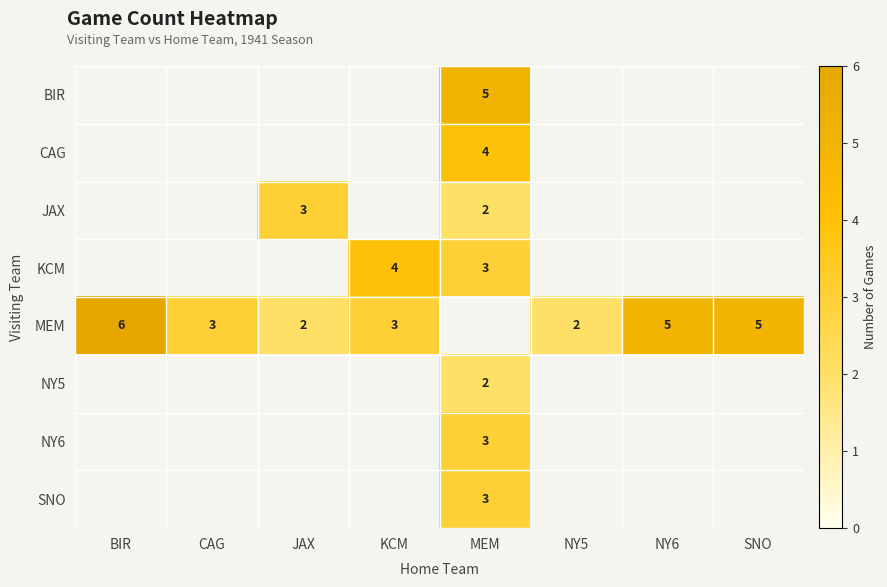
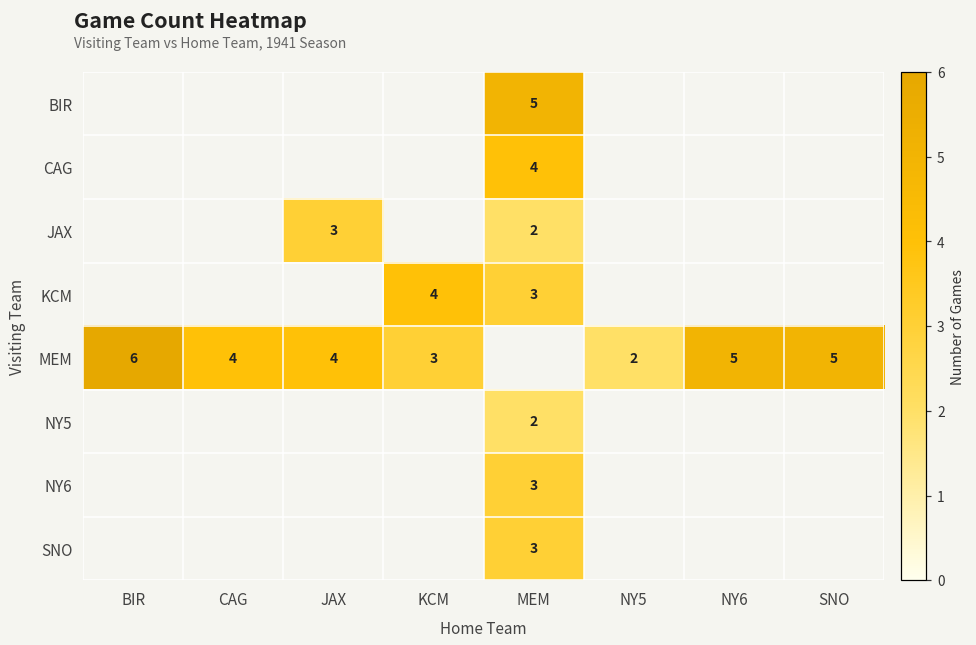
MEM, CAG: 3 -> 4
MEM, JAX: 2 -> 4
